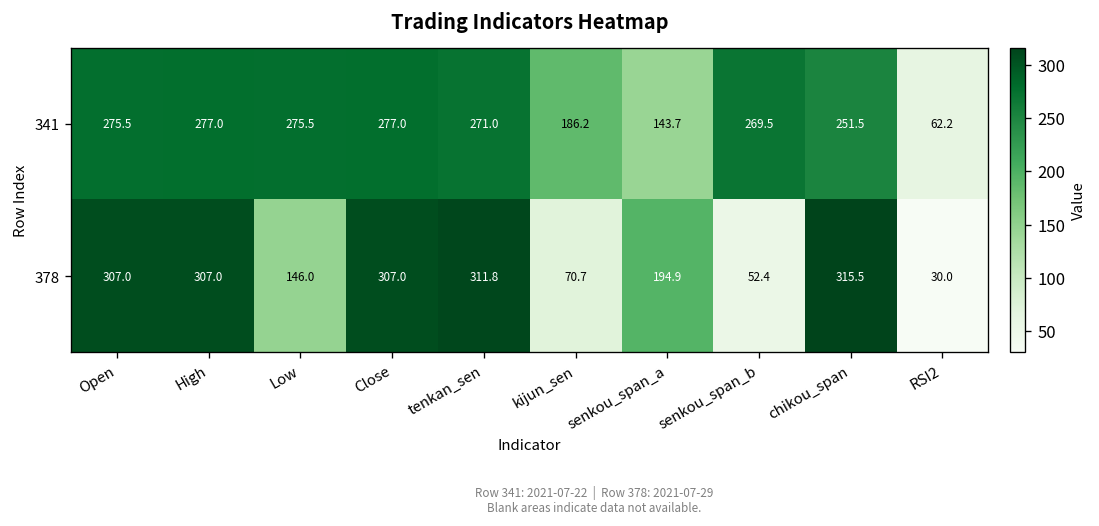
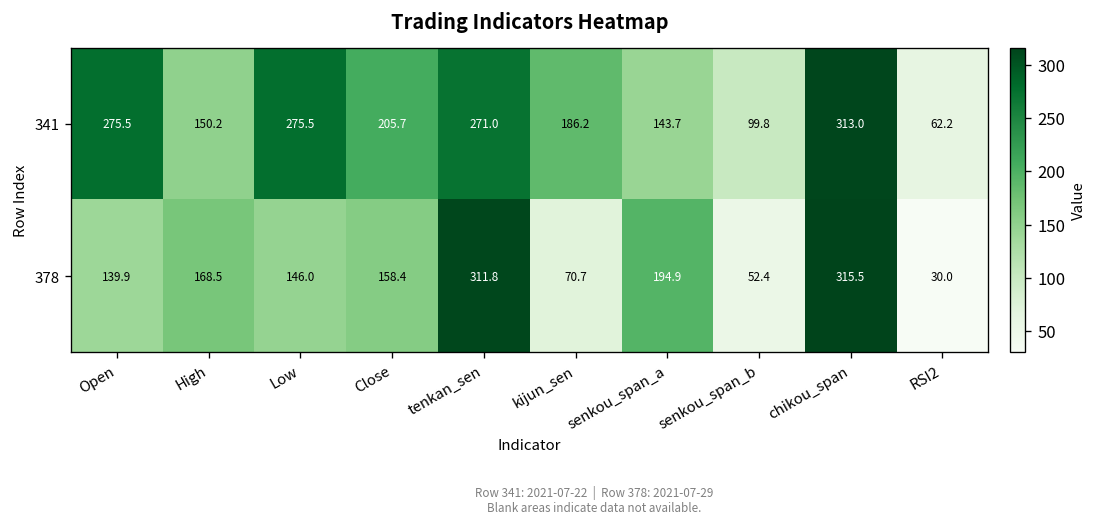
341, High: 277.0 -> 150.2
341, Close: 277.0 -> 205.7
341, senkou_span_b: 269.5 -> 99.8
341, chikou_span: 251.5 -> 313.0
378, Open: 307.0 -> 139.9
378, High: 307.0 -> 168.5
378, Close: 307.0 -> 158.4
